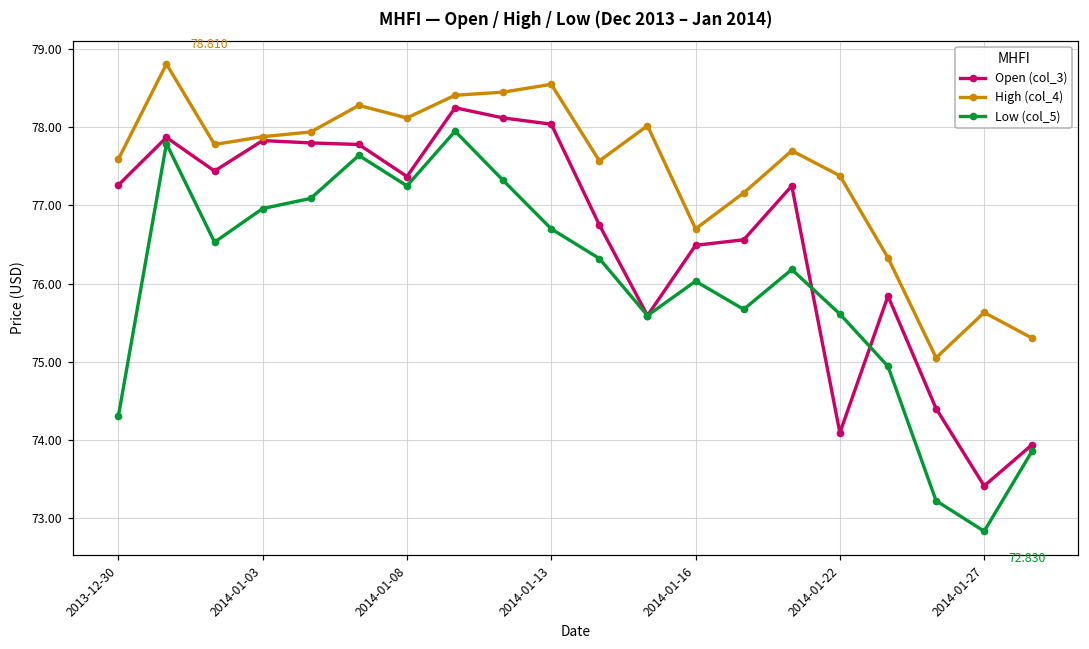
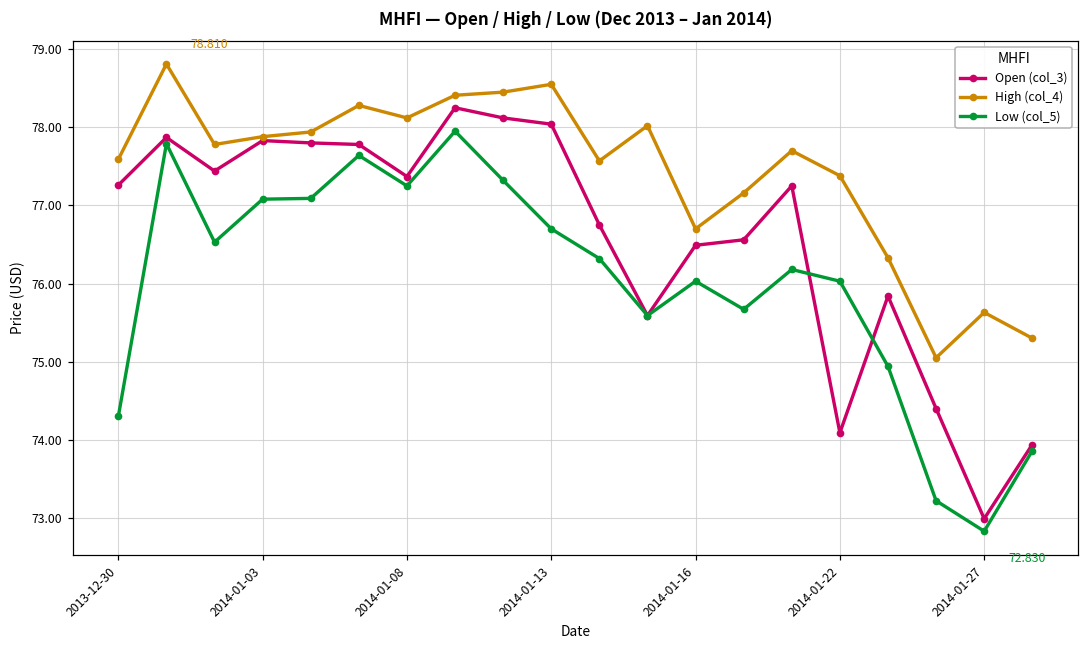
Low (col_5), 2014-01-03: 77.0 -> 77.1
Low (col_5), 2014-01-22: 75.6 -> 76.0
Open (col_3), 2014-01-27: 73.4 -> 73.0
